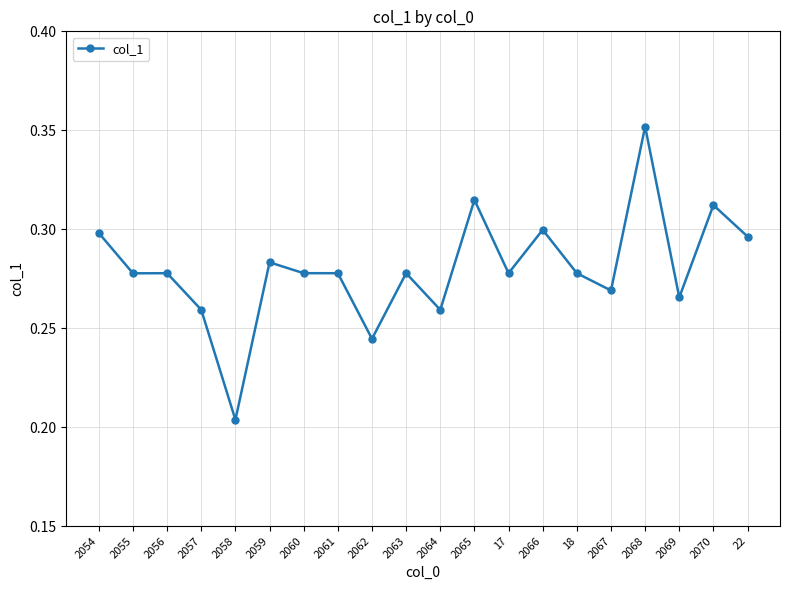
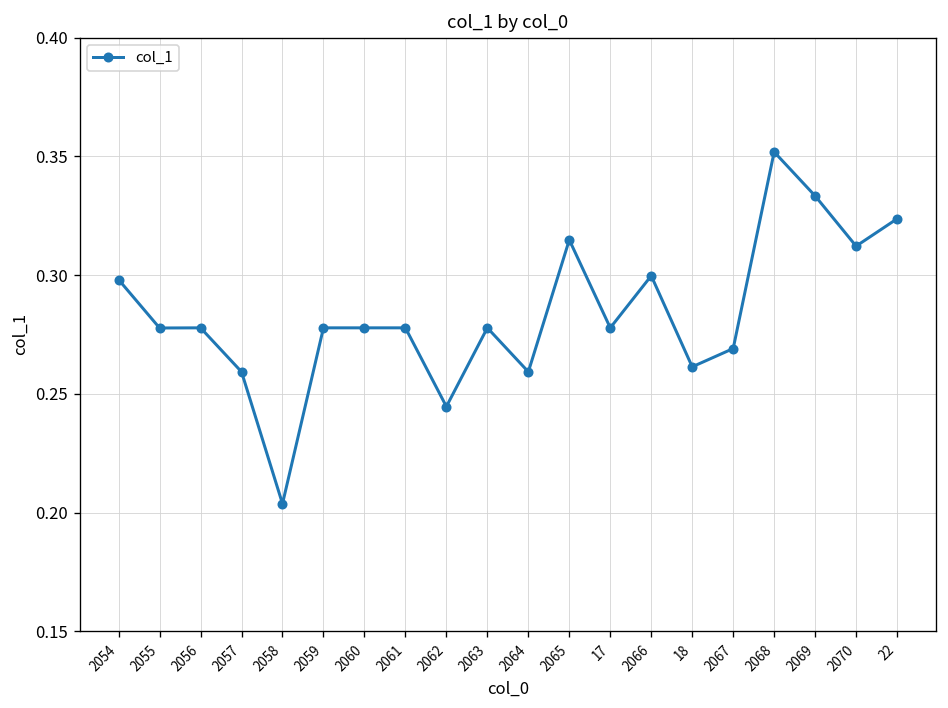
2059: 0.283 -> 0.278
18: 0.278 -> 0.261
2069: 0.266 -> 0.333
22: 0.296 -> 0.324
